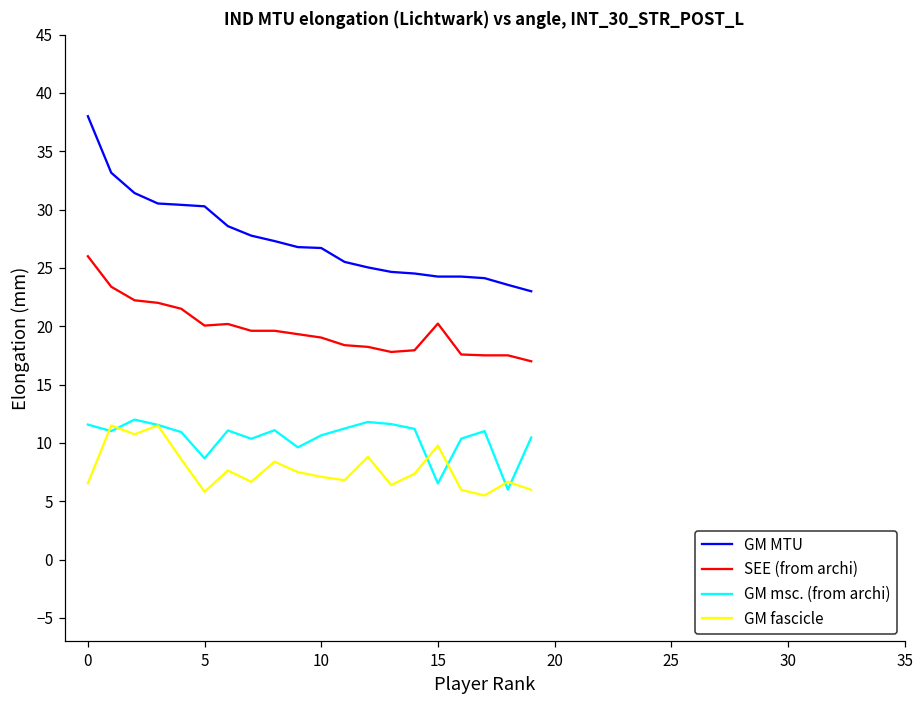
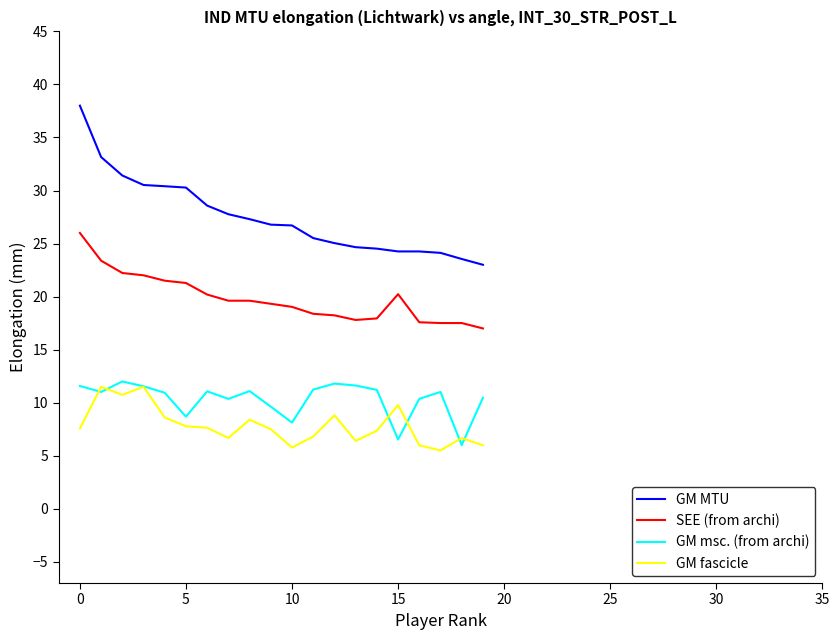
GM fascicle, 0: 6.5 -> 7.6
SEE (from archi), 5: 20.1 -> 21.3
GM fascicle, 5: 5.8 -> 7.8
GM msc. (from archi), 10: 10.7 -> 8.1
GM fascicle, 10: 7.1 -> 5.8
